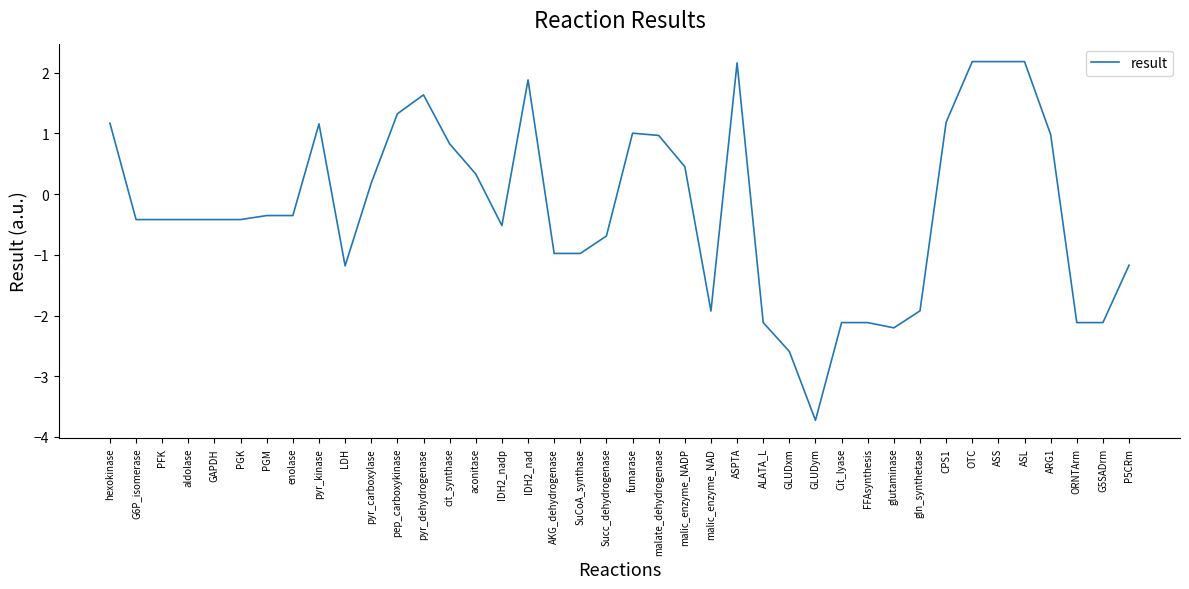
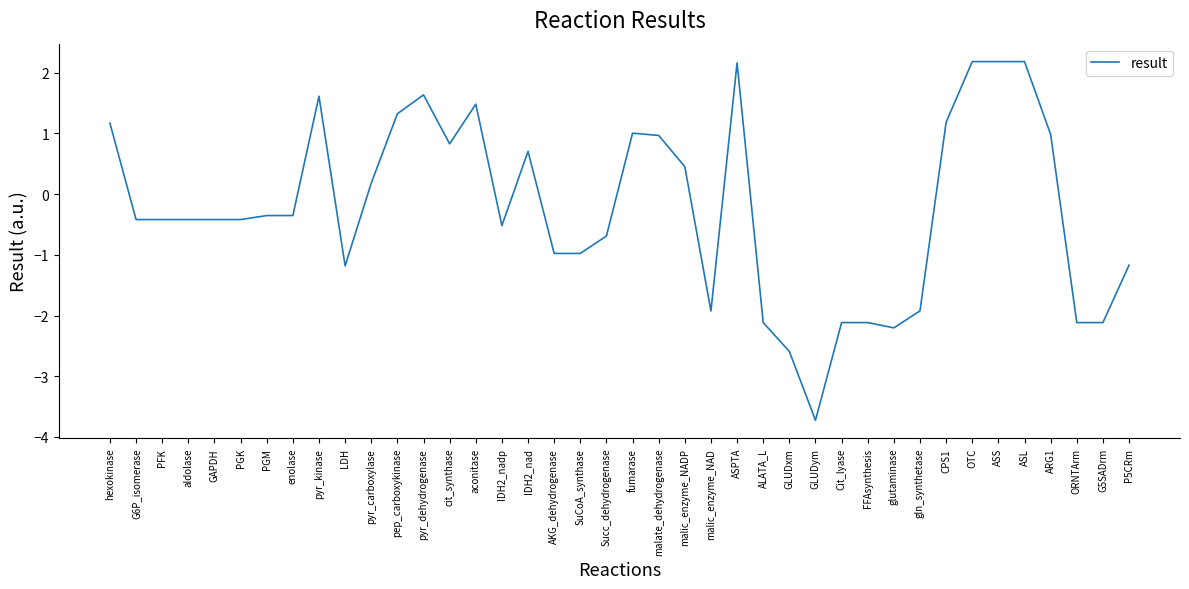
pyr_kinase: 1.2 -> 1.6
aconitase: 0.3 -> 1.5
IDH2_nad: 1.9 -> 0.7
